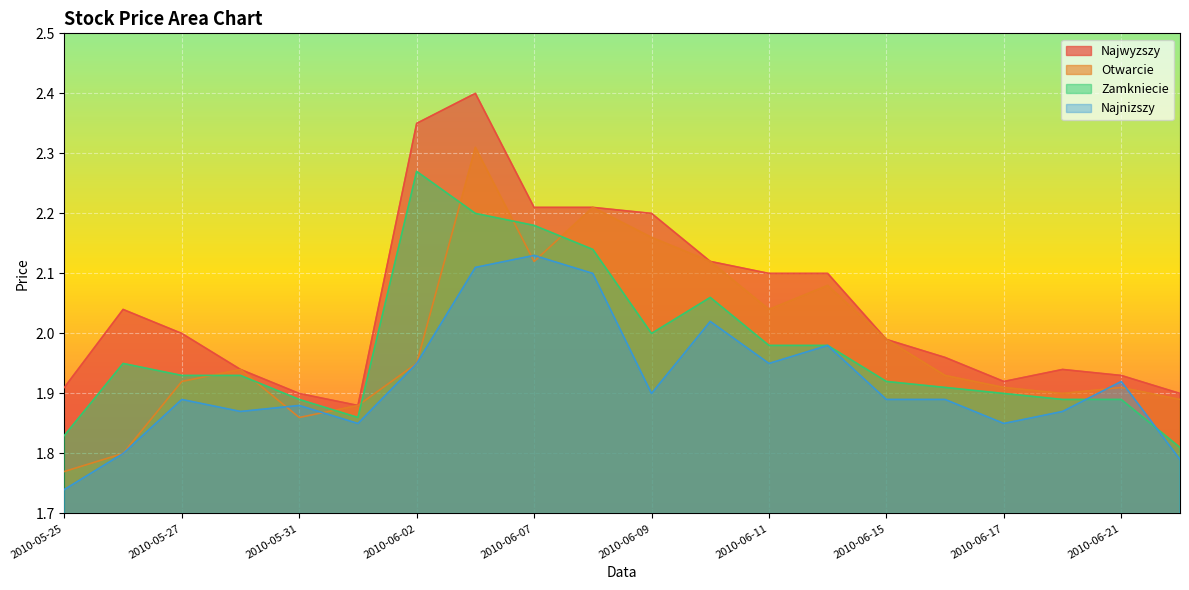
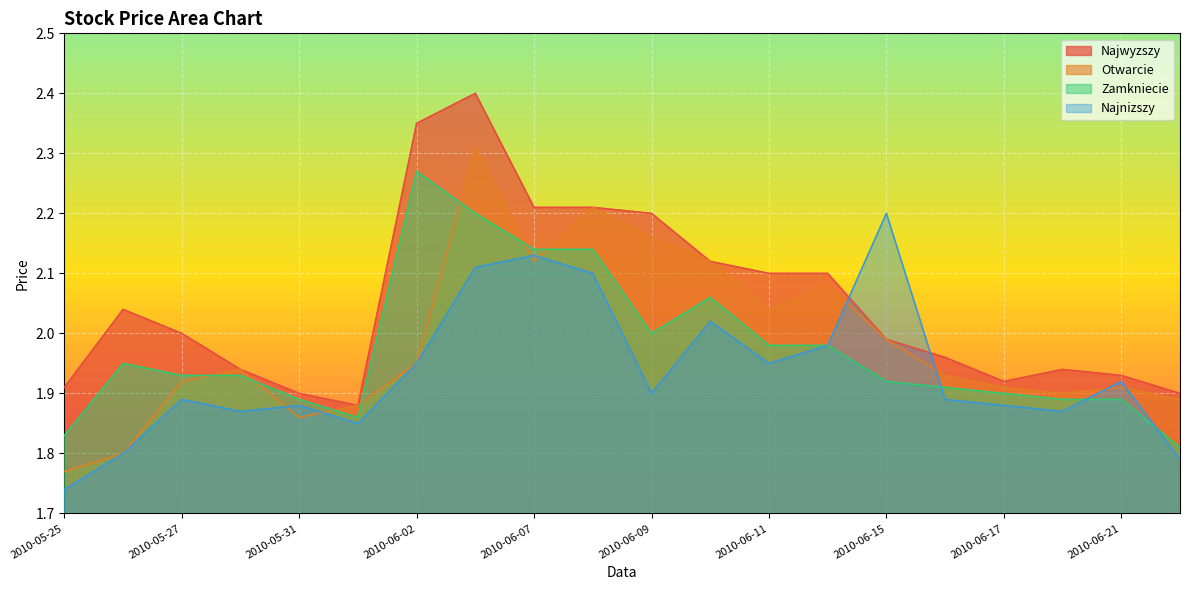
Zamkniecie, 2010-06-07: 2.18 -> 2.14
Najnizszy, 2010-06-15: 1.89 -> 2.20
Najnizszy, 2010-06-17: 1.85 -> 1.88
